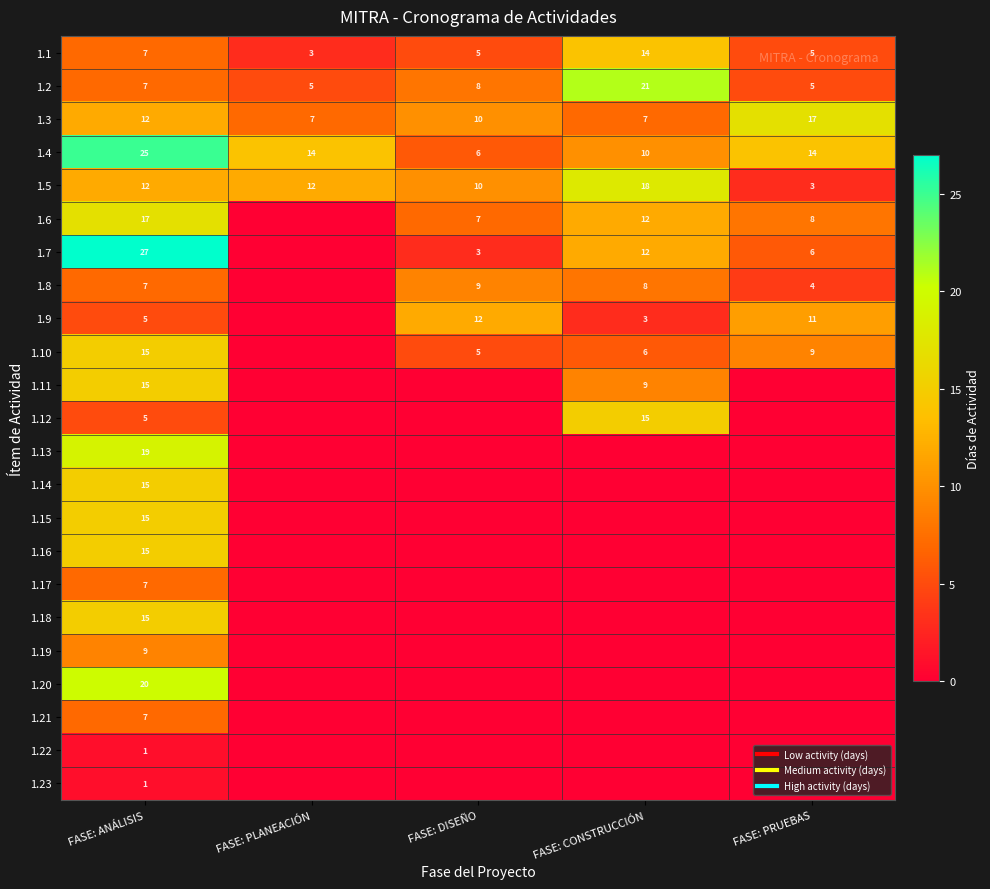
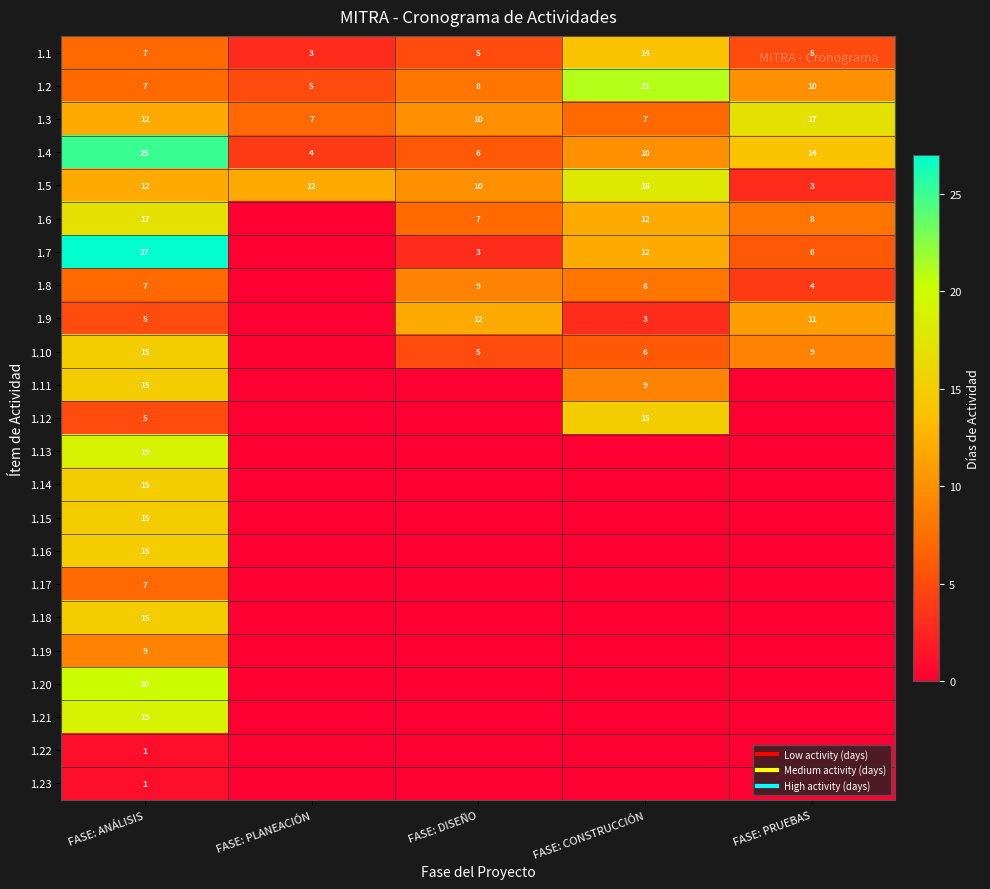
1.2, FASE: PRUEBAS: 5 -> 10
1.4, FASE: PLANEACIÓN: 14 -> 4
1.21, FASE: ANÁLISIS: 7 -> 19
